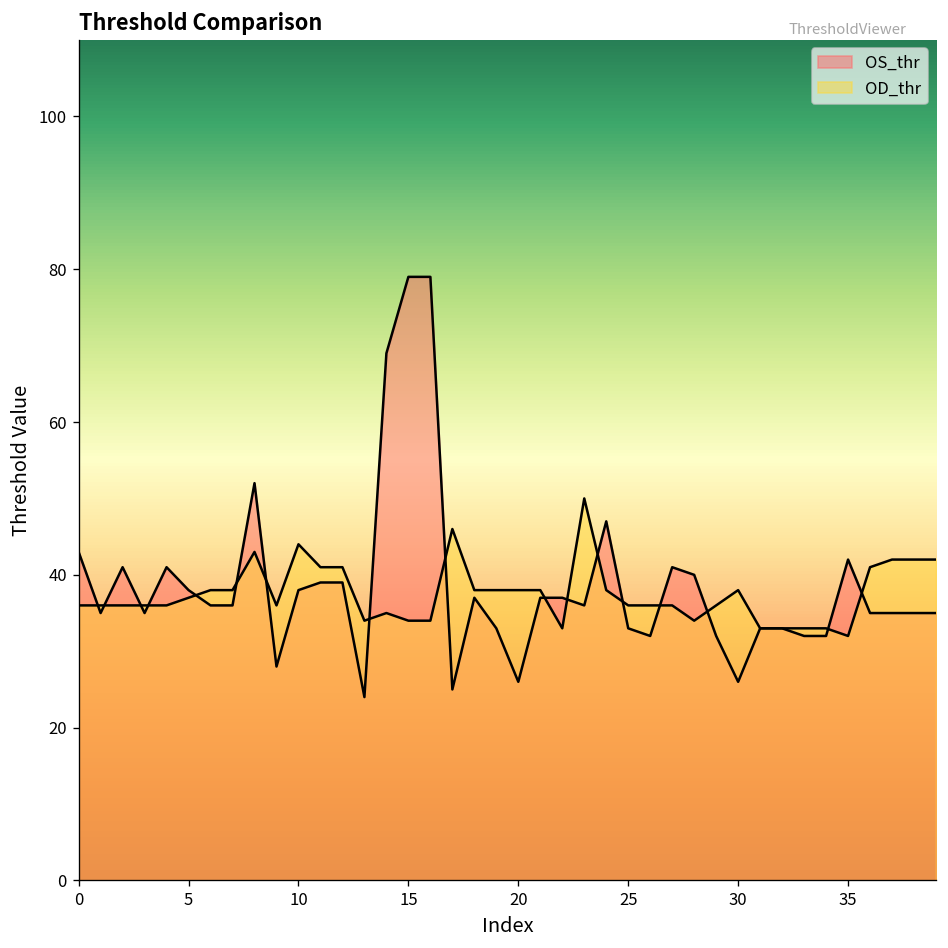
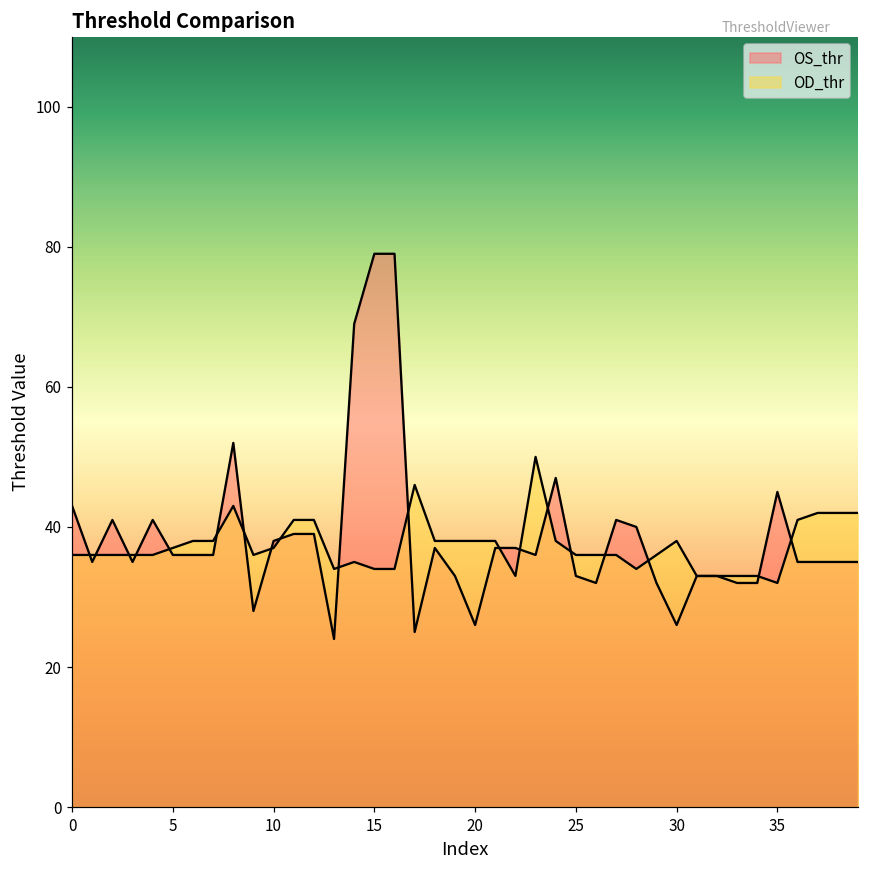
OS_thr, 5: 38 -> 36
OD_thr, 10: 44 -> 37
OS_thr, 35: 42 -> 45
